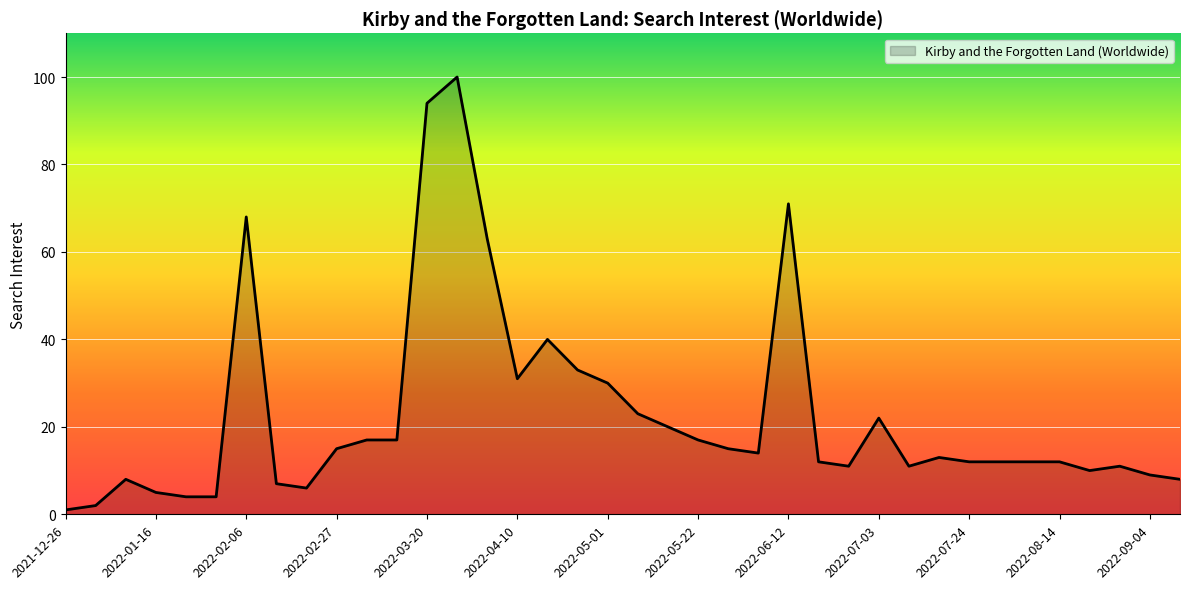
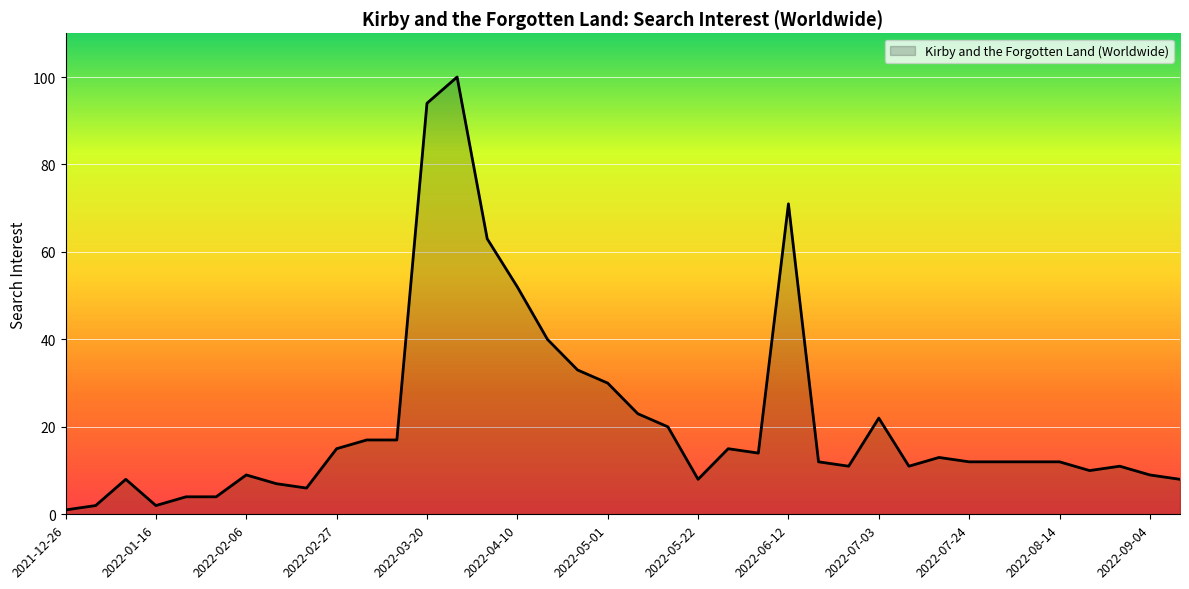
2022-01-16: 5 -> 2
2022-02-06: 68 -> 9
2022-04-10: 31 -> 52
2022-05-22: 17 -> 8
